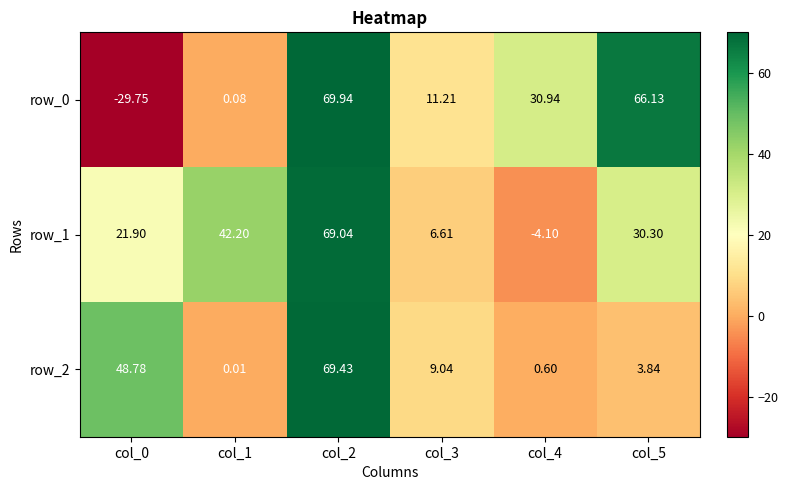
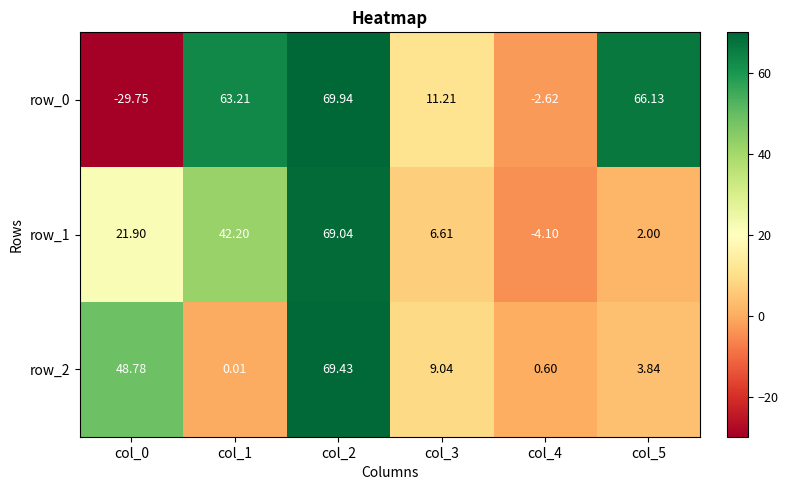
row_0, col_1: 0.08 -> 63.21
row_0, col_4: 30.94 -> -2.62
row_1, col_5: 30.30 -> 2.00
